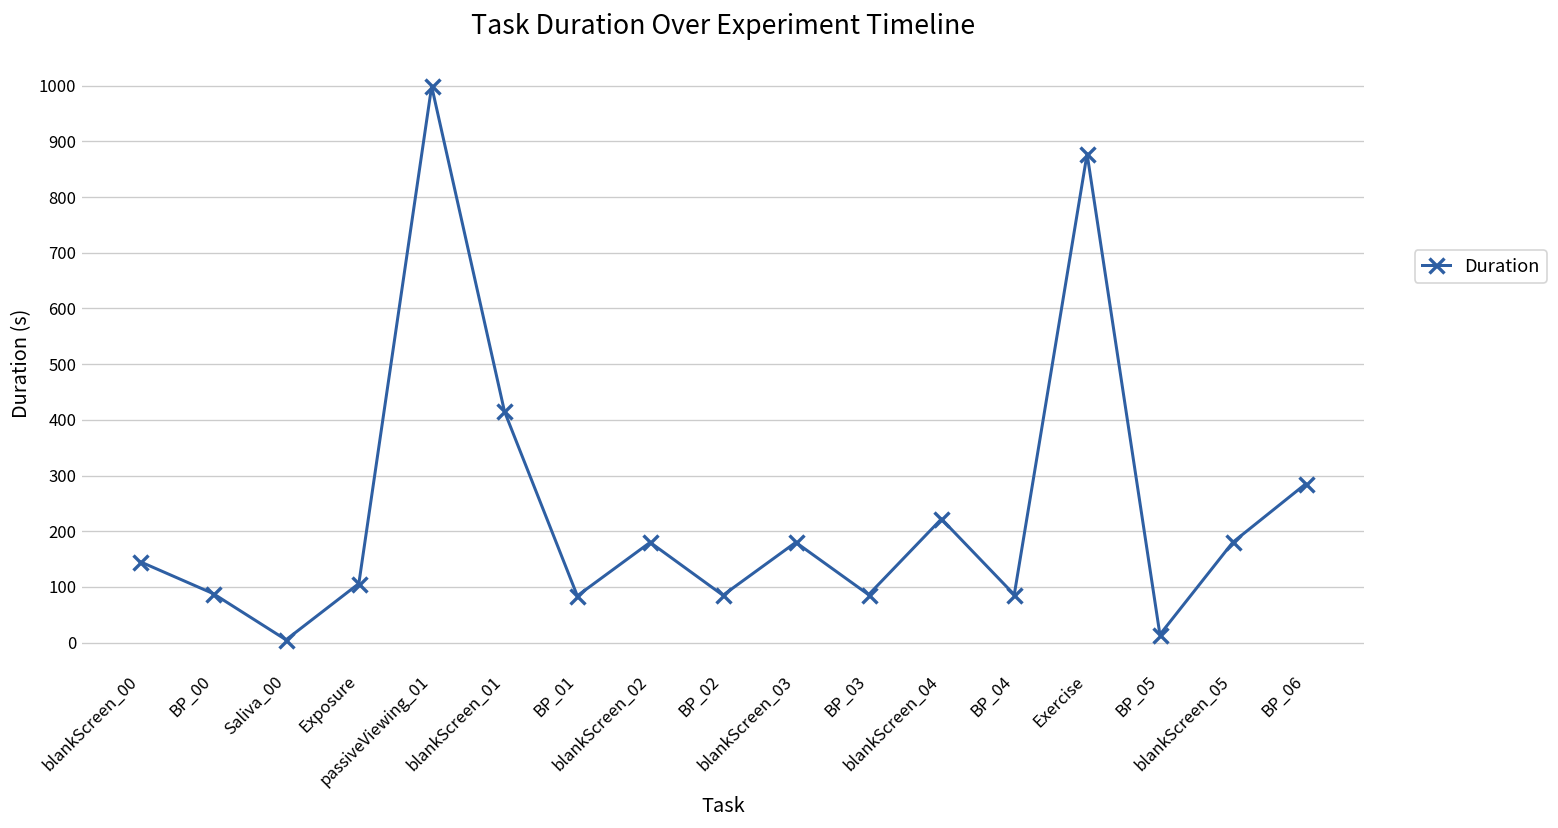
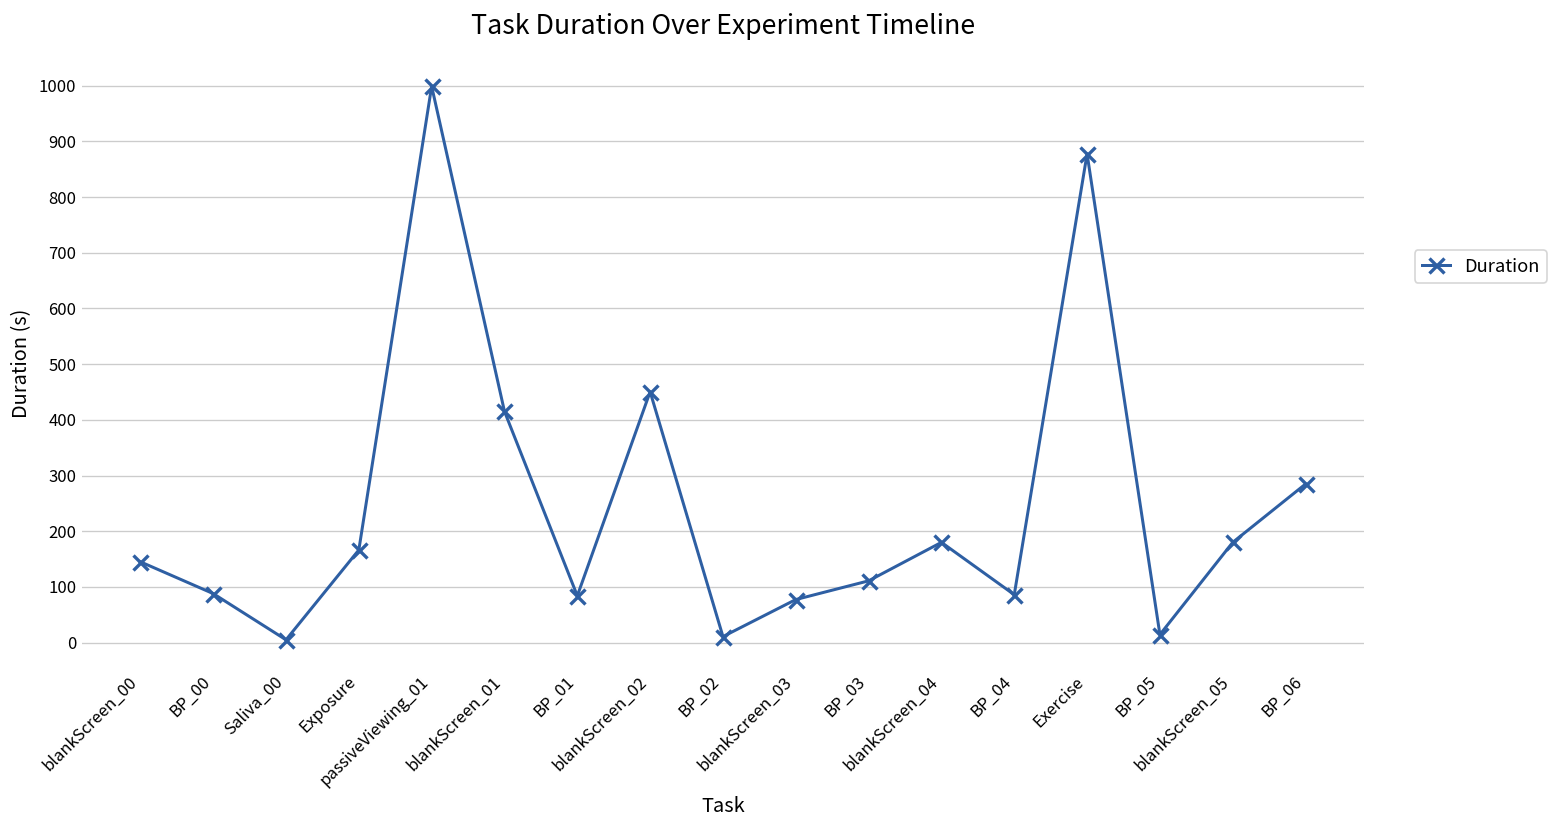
Exposure: 110 -> 170
blankScreen_02: 180 -> 450
BP_02: 90 -> 10
blankScreen_03: 180 -> 80
BP_03: 90 -> 110
blankScreen_04: 220 -> 180
